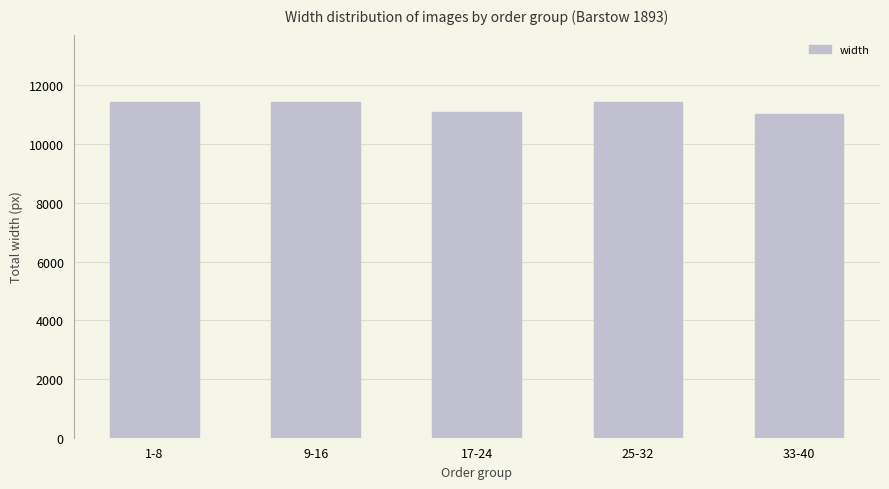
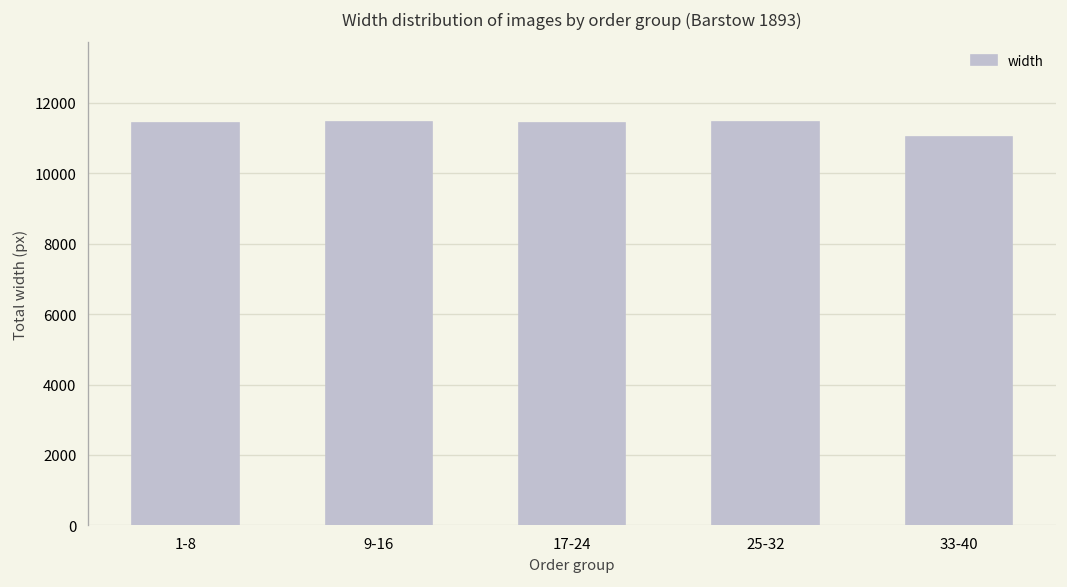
17-24: 11100 -> 11400
